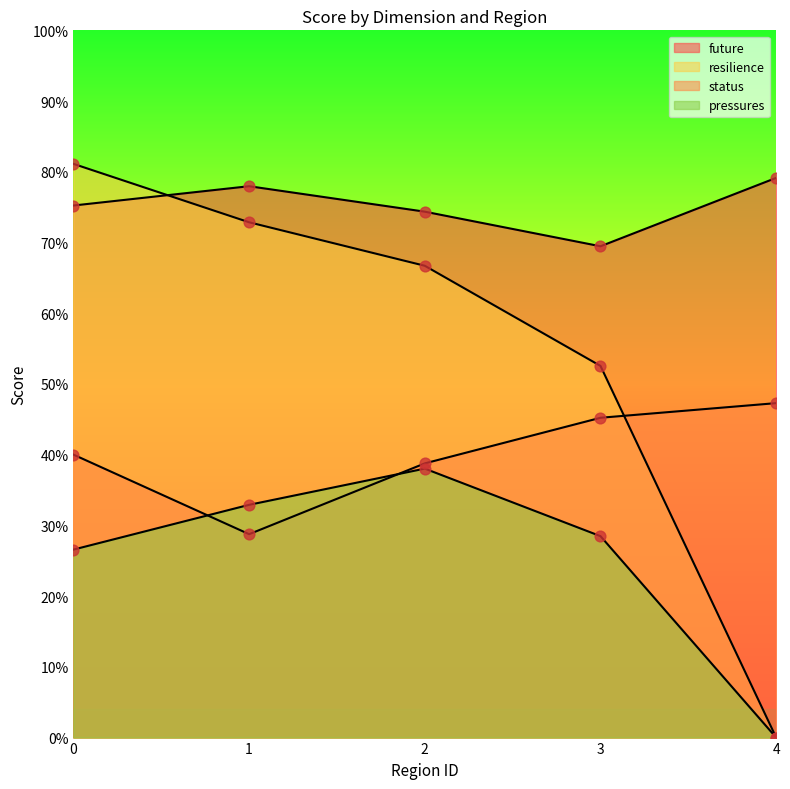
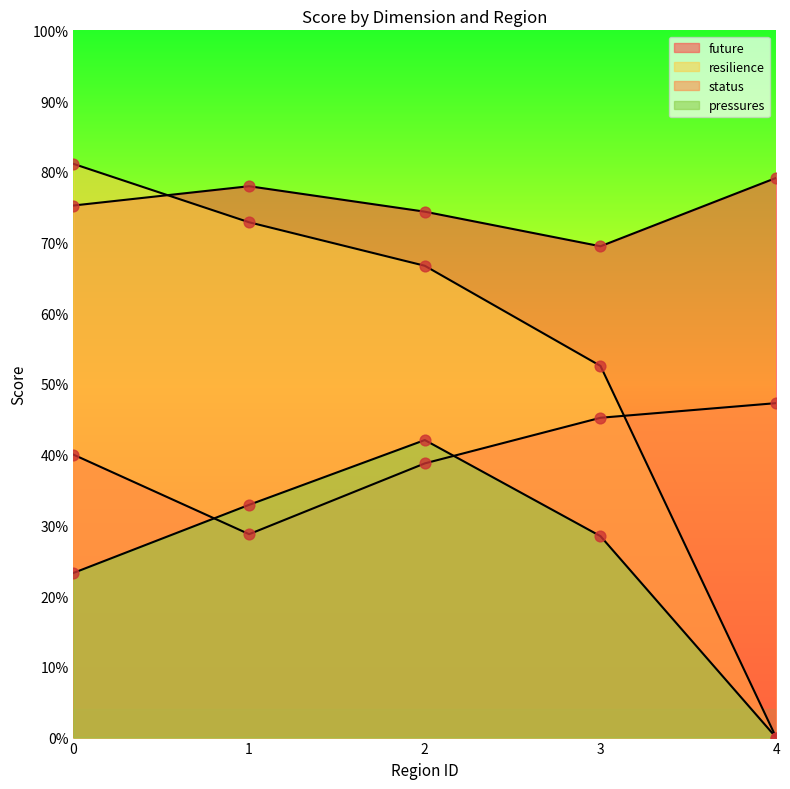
pressures, 0: 27% -> 23%
pressures, 2: 38% -> 42%
